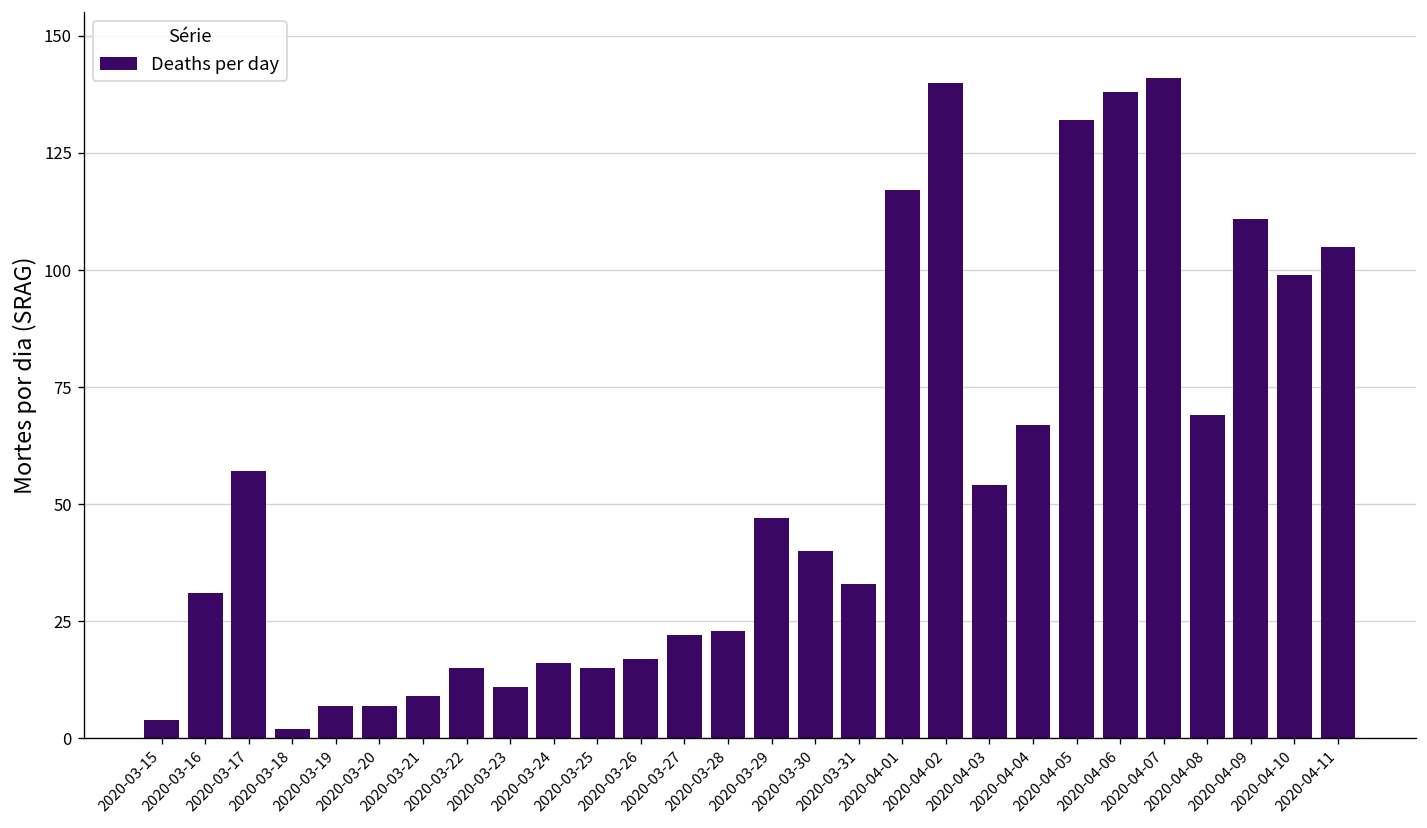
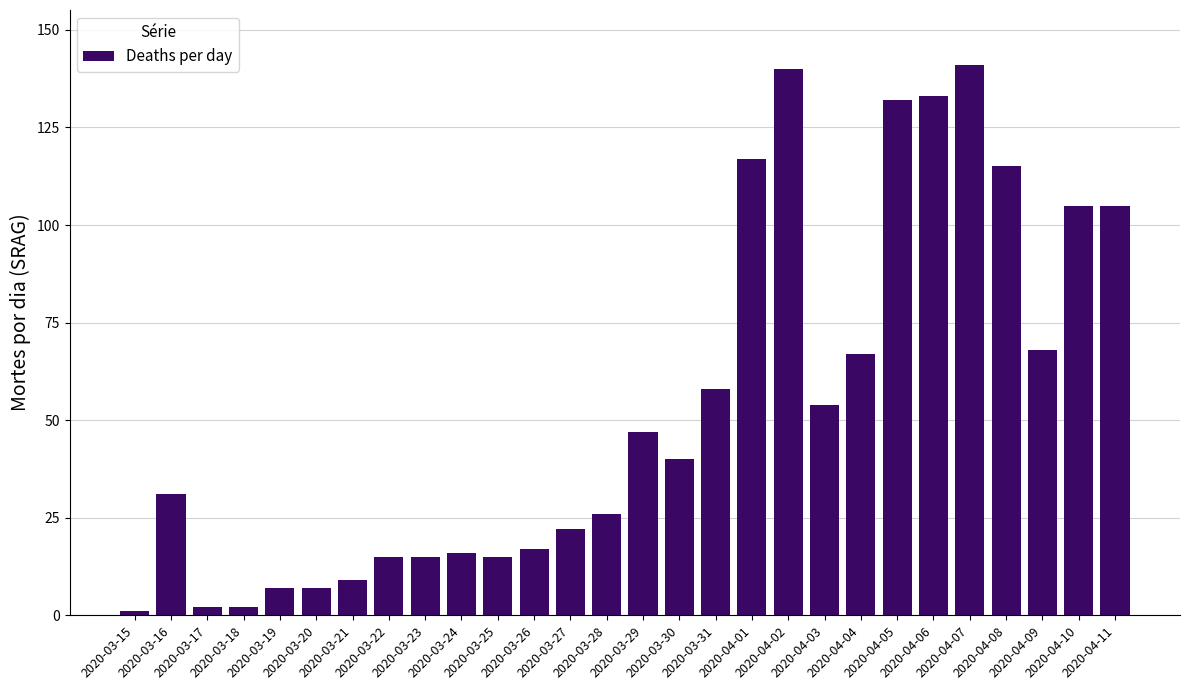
2020-03-15: 4 -> 1
2020-03-17: 57 -> 2
2020-03-23: 11 -> 15
2020-03-28: 23 -> 26
2020-03-31: 33 -> 58
2020-04-06: 138 -> 133
2020-04-08: 69 -> 115
2020-04-09: 111 -> 68
2020-04-10: 99 -> 105
